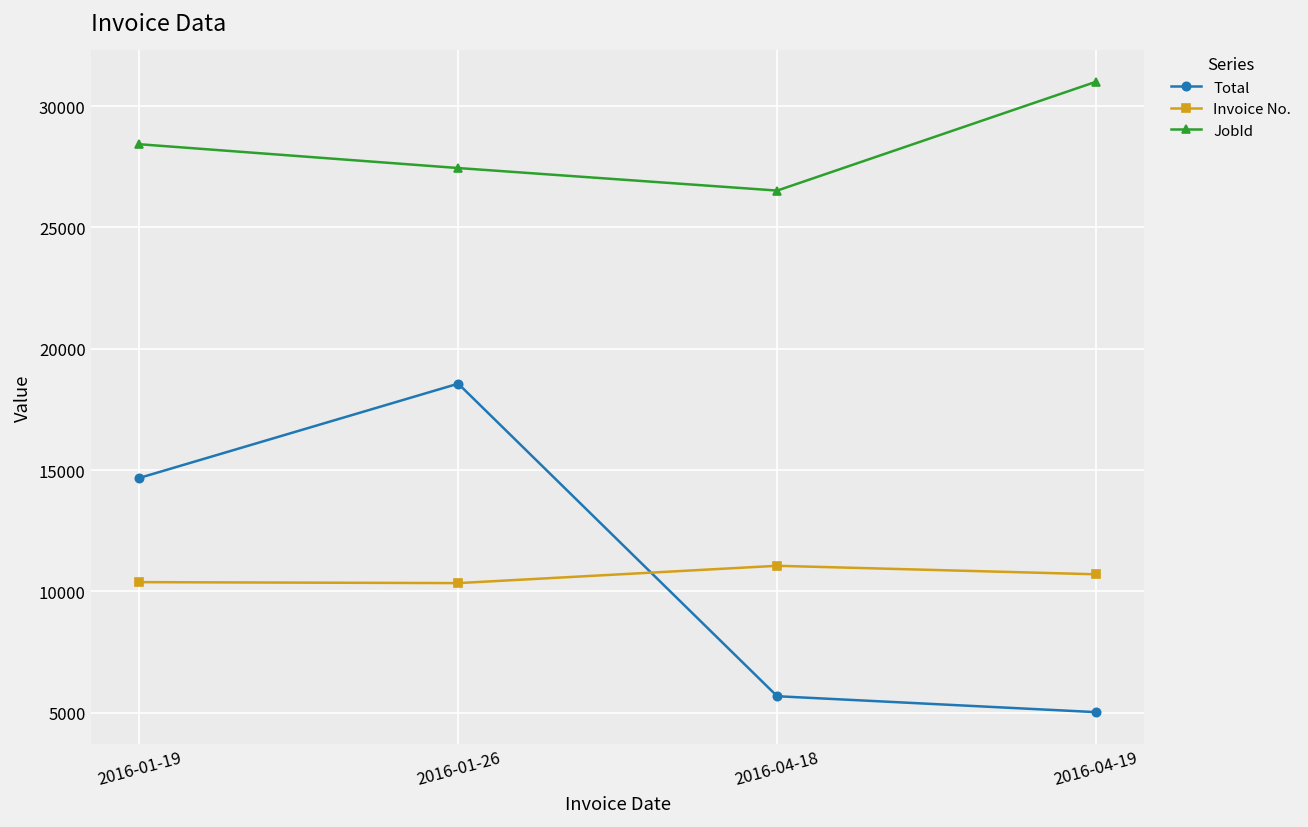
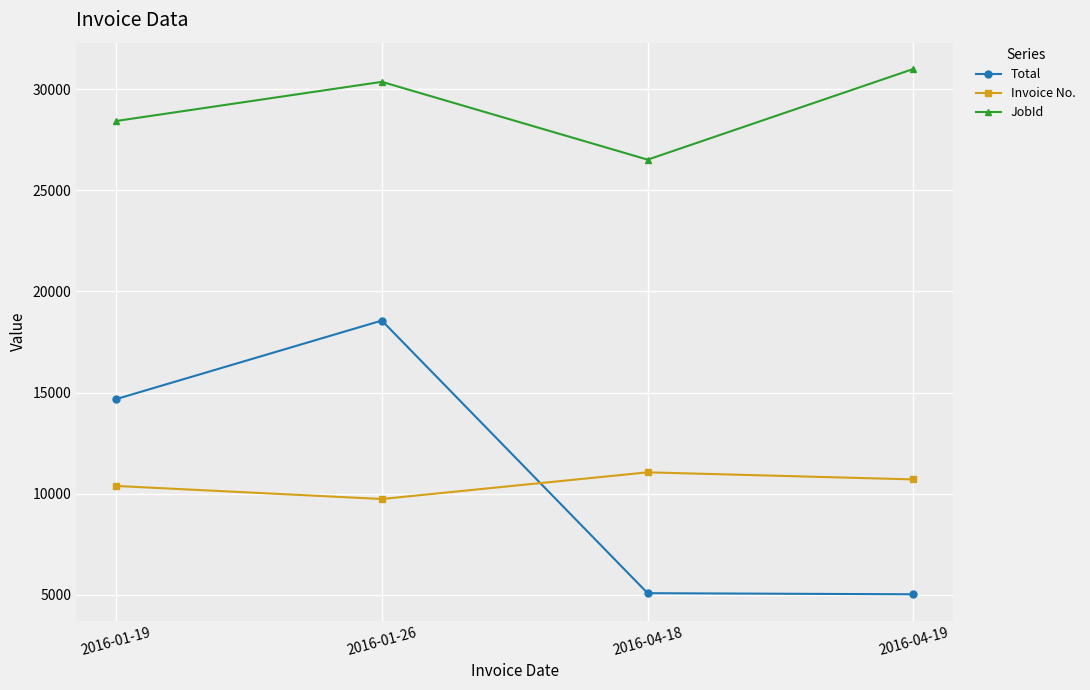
Invoice No., 2016-01-26: 10300 -> 9700
JobId, 2016-01-26: 27500 -> 30400
Total, 2016-04-18: 5700 -> 5100
